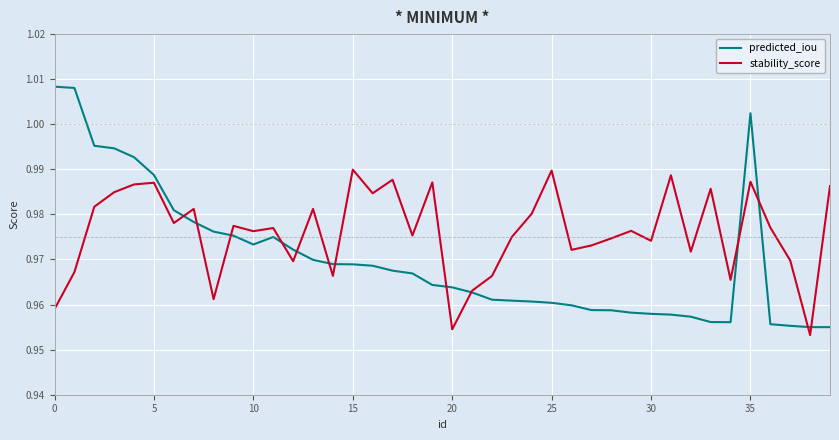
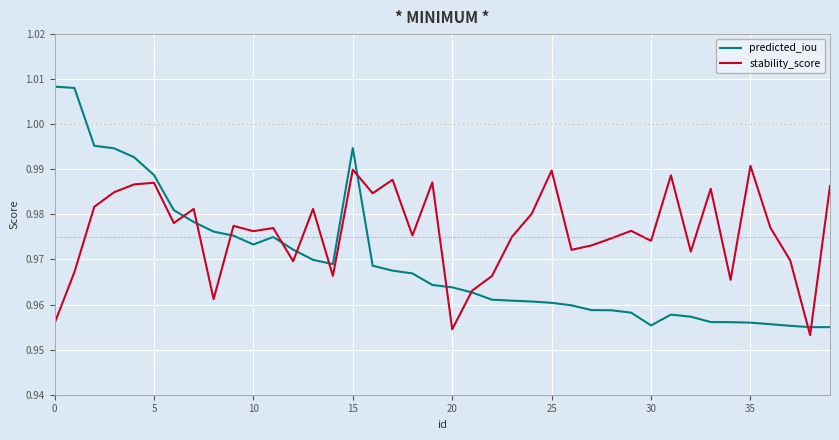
stability_score, 0: 0.959 -> 0.956
predicted_iou, 15: 0.969 -> 0.995
predicted_iou, 30: 0.958 -> 0.955
predicted_iou, 35: 1.002 -> 0.956
stability_score, 35: 0.987 -> 0.991
